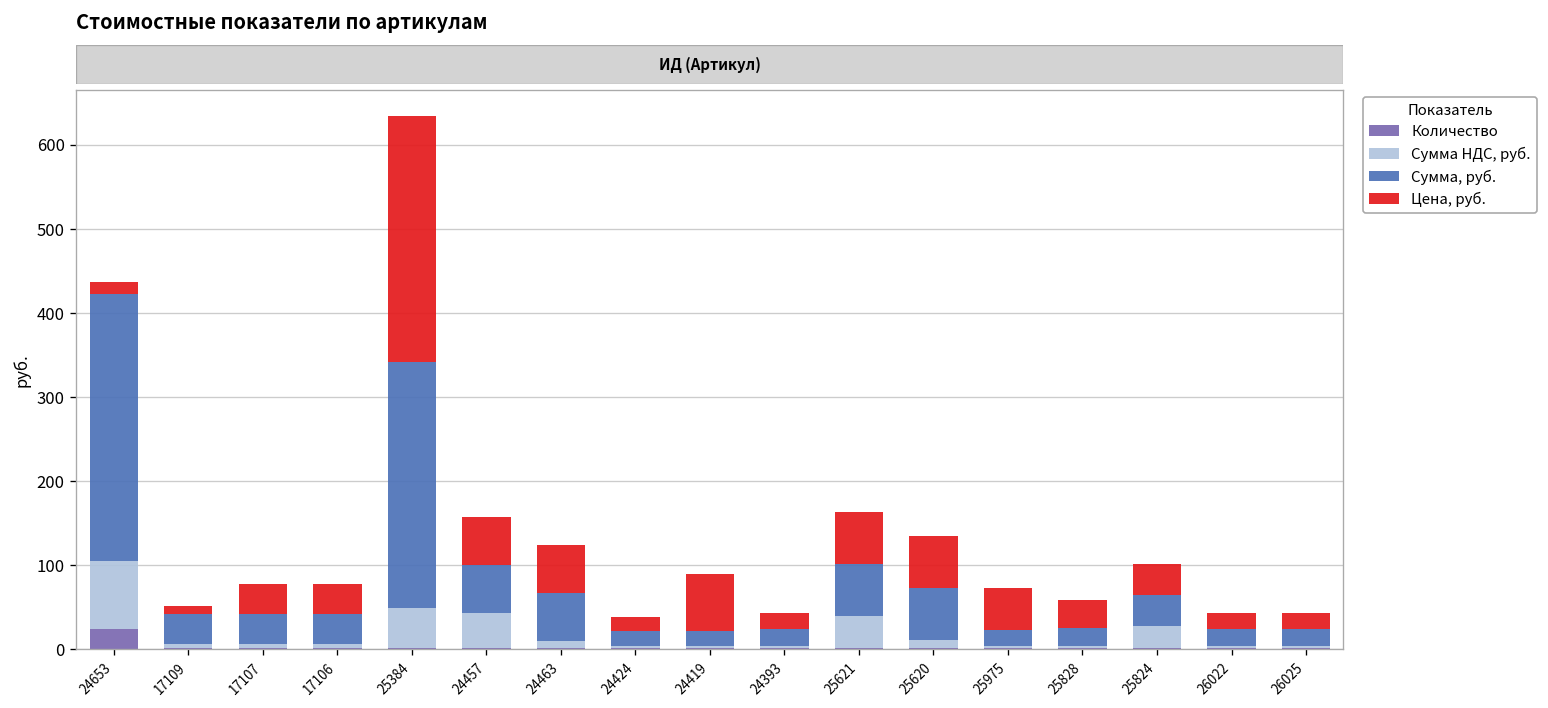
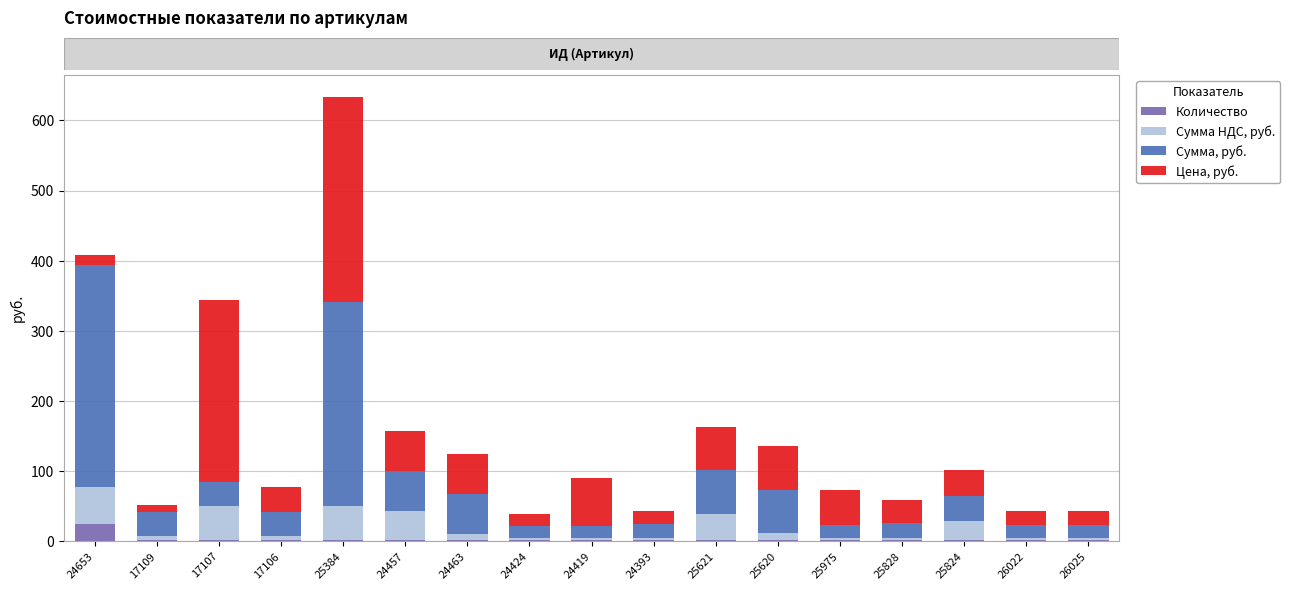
Сумма НДС, руб., 24653: 80 -> 50
Сумма НДС, руб., 17107: 10 -> 50
Цена, руб., 17107: 40 -> 260
